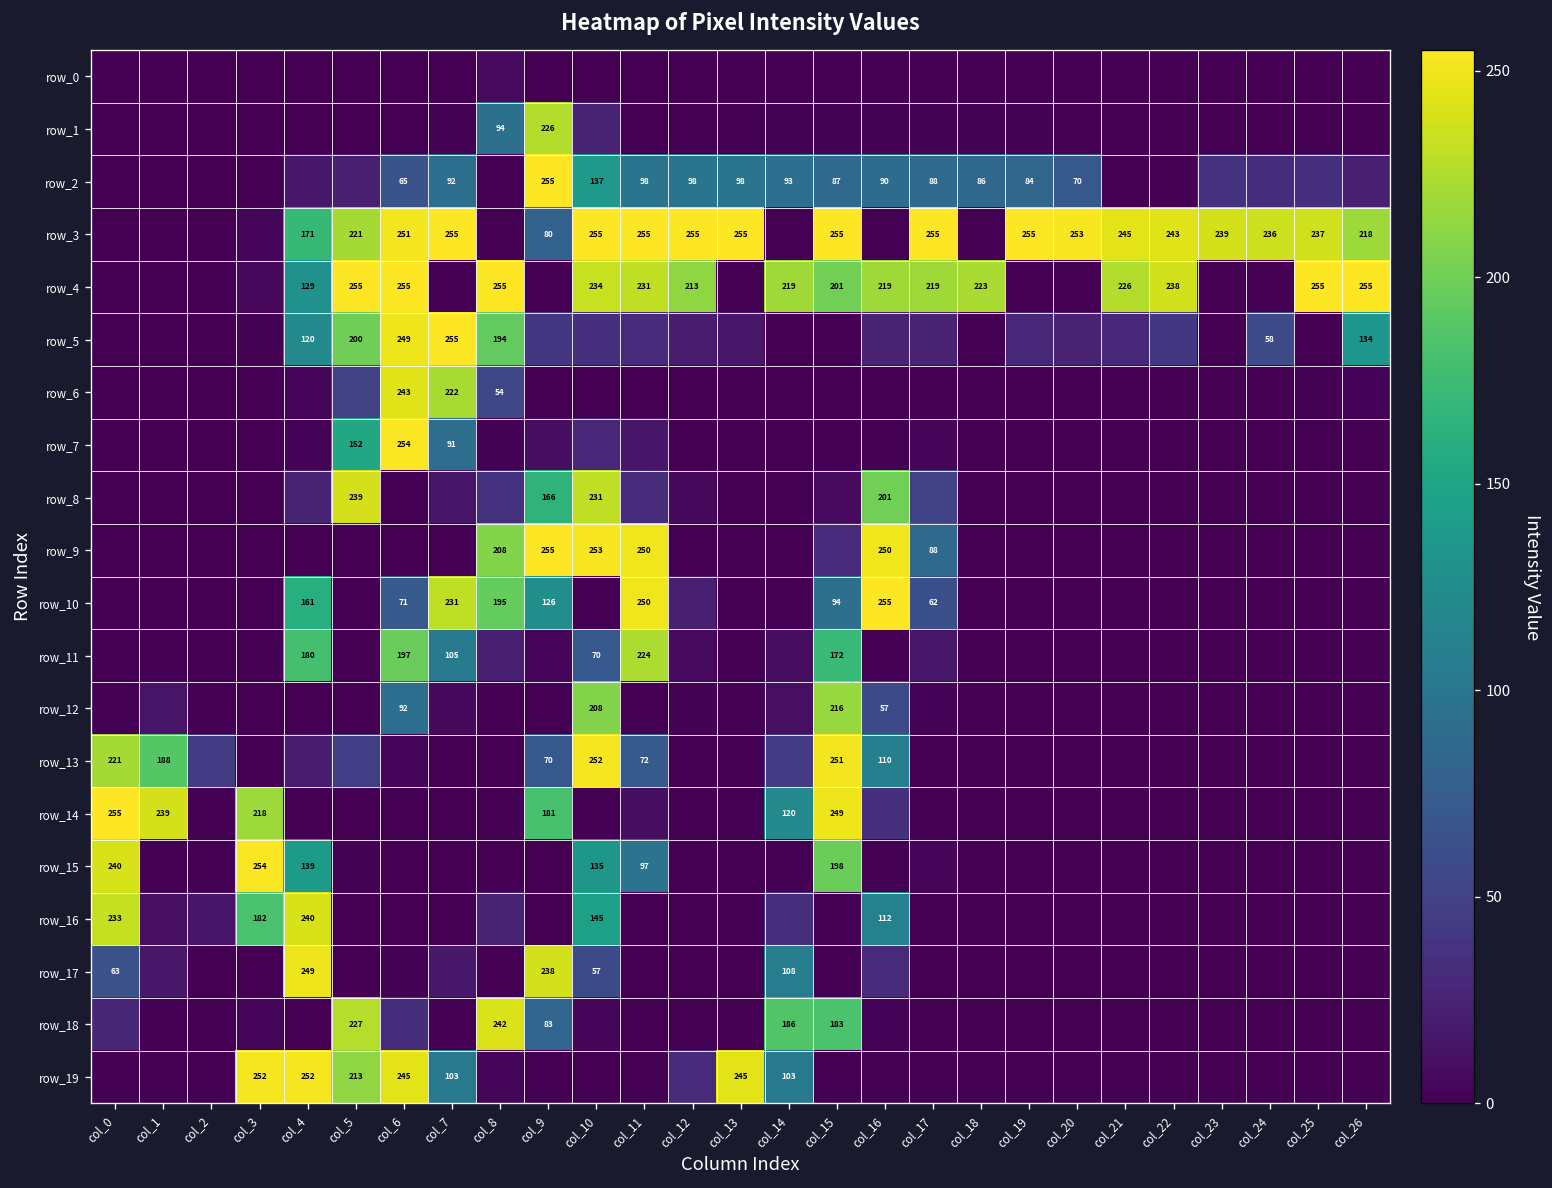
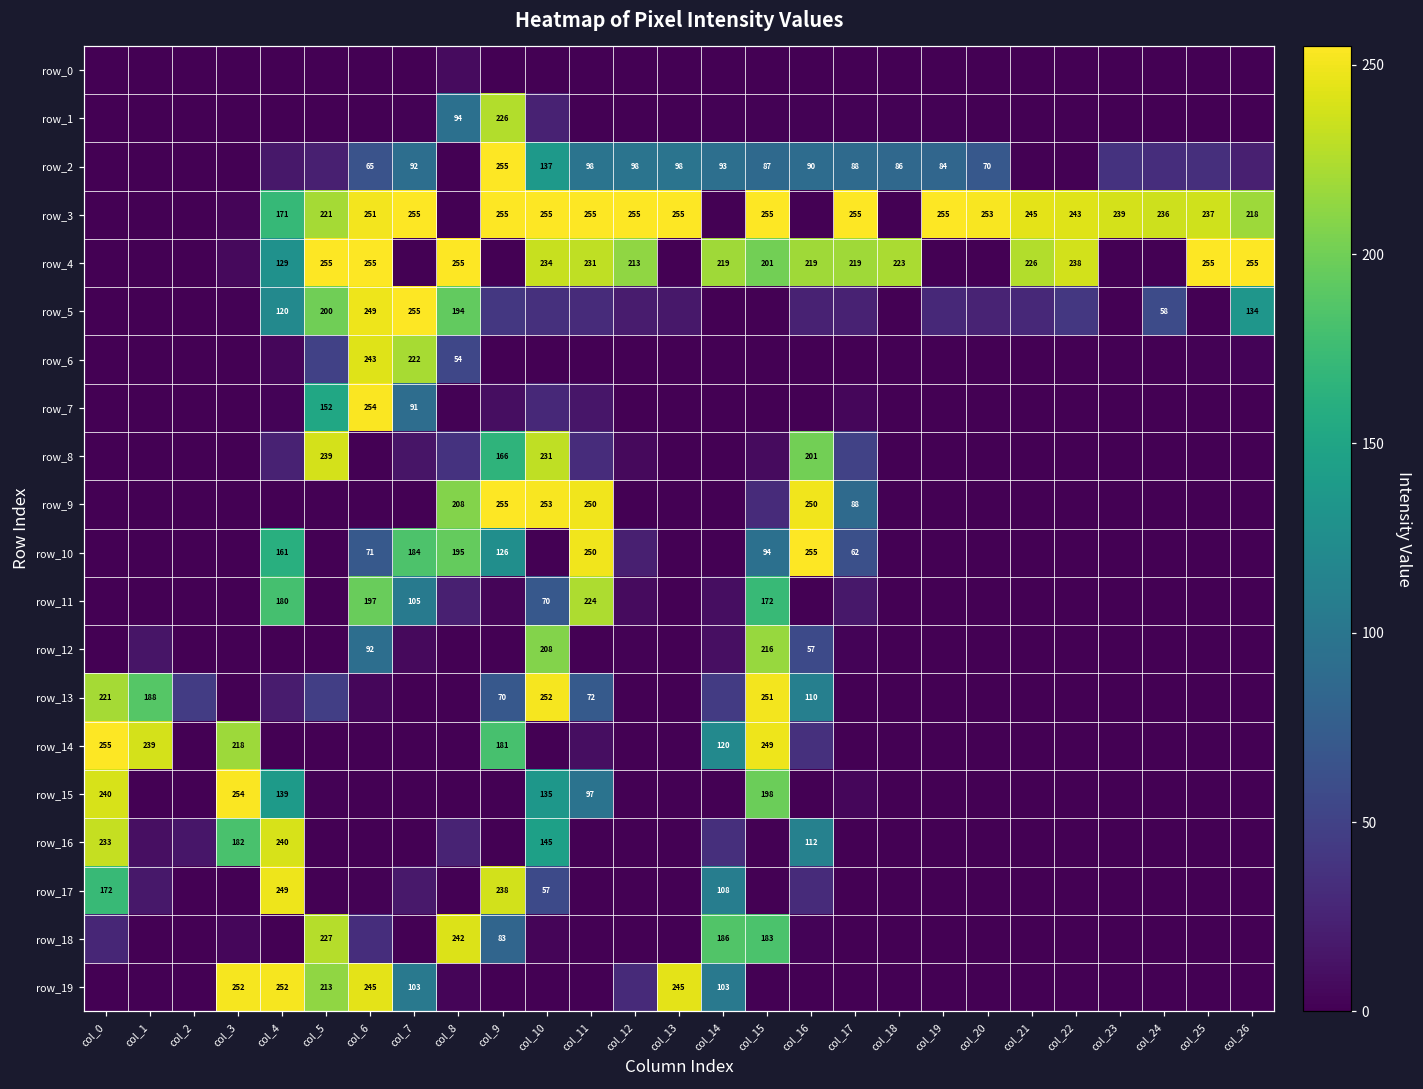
row_3, col_9: 80 -> 255
row_10, col_7: 231 -> 184
row_17, col_0: 63 -> 172
